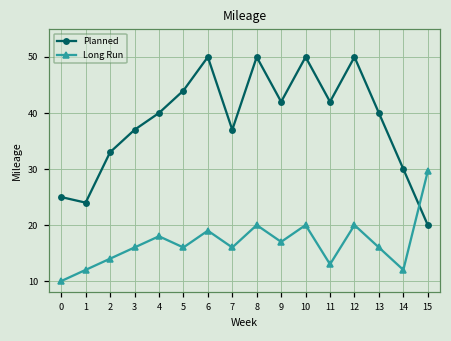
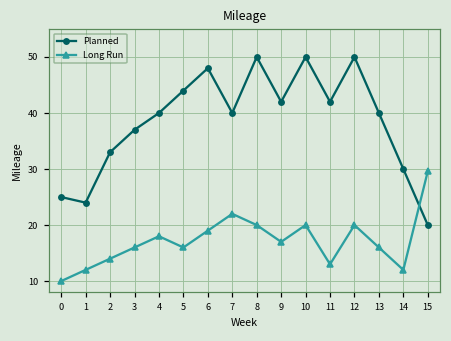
Planned, 6: 50 -> 48
Planned, 7: 37 -> 40
Long Run, 7: 16 -> 22
